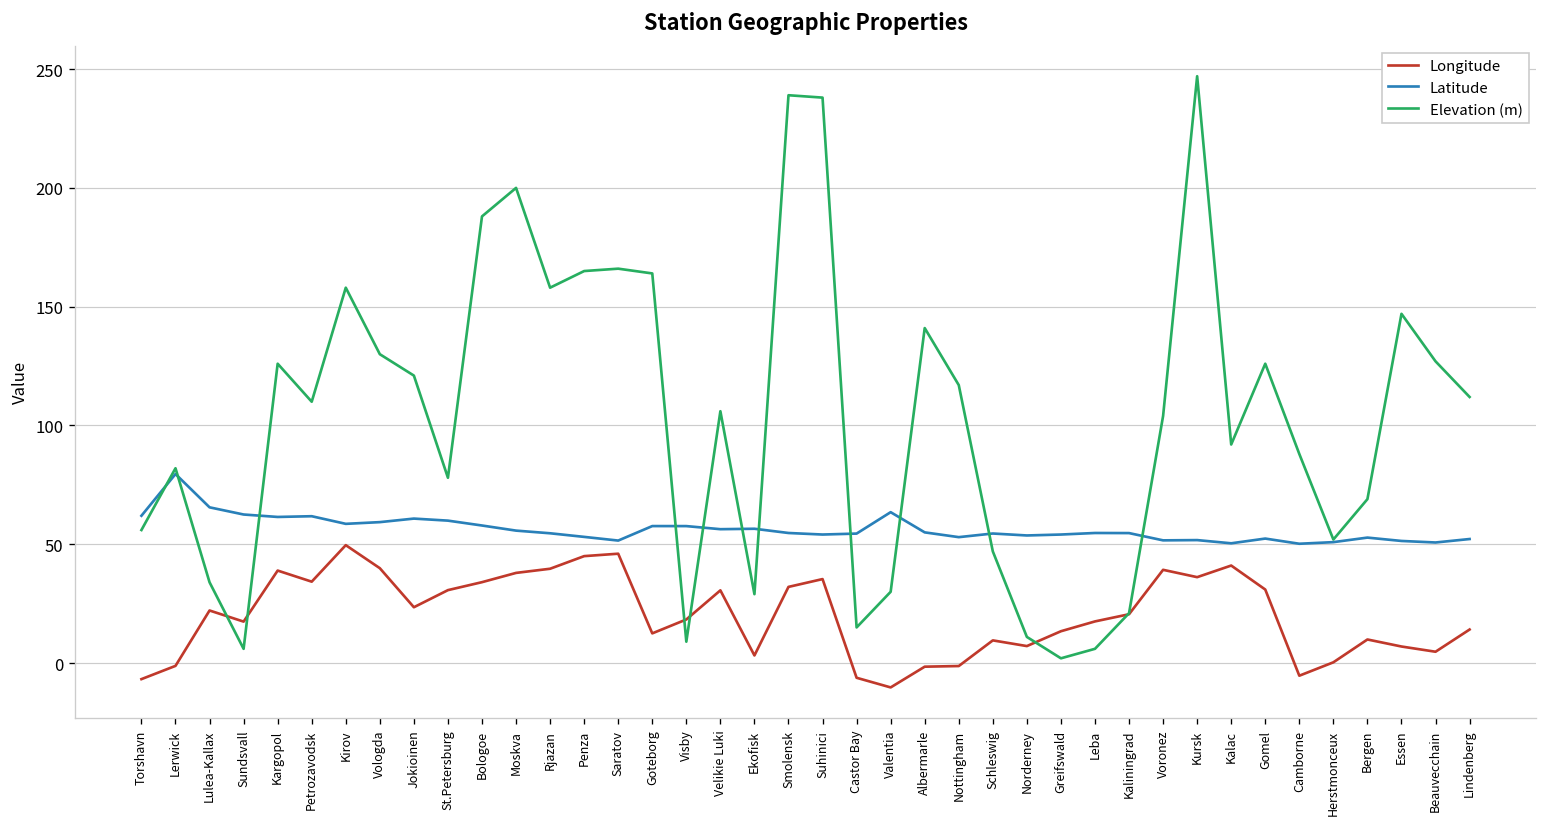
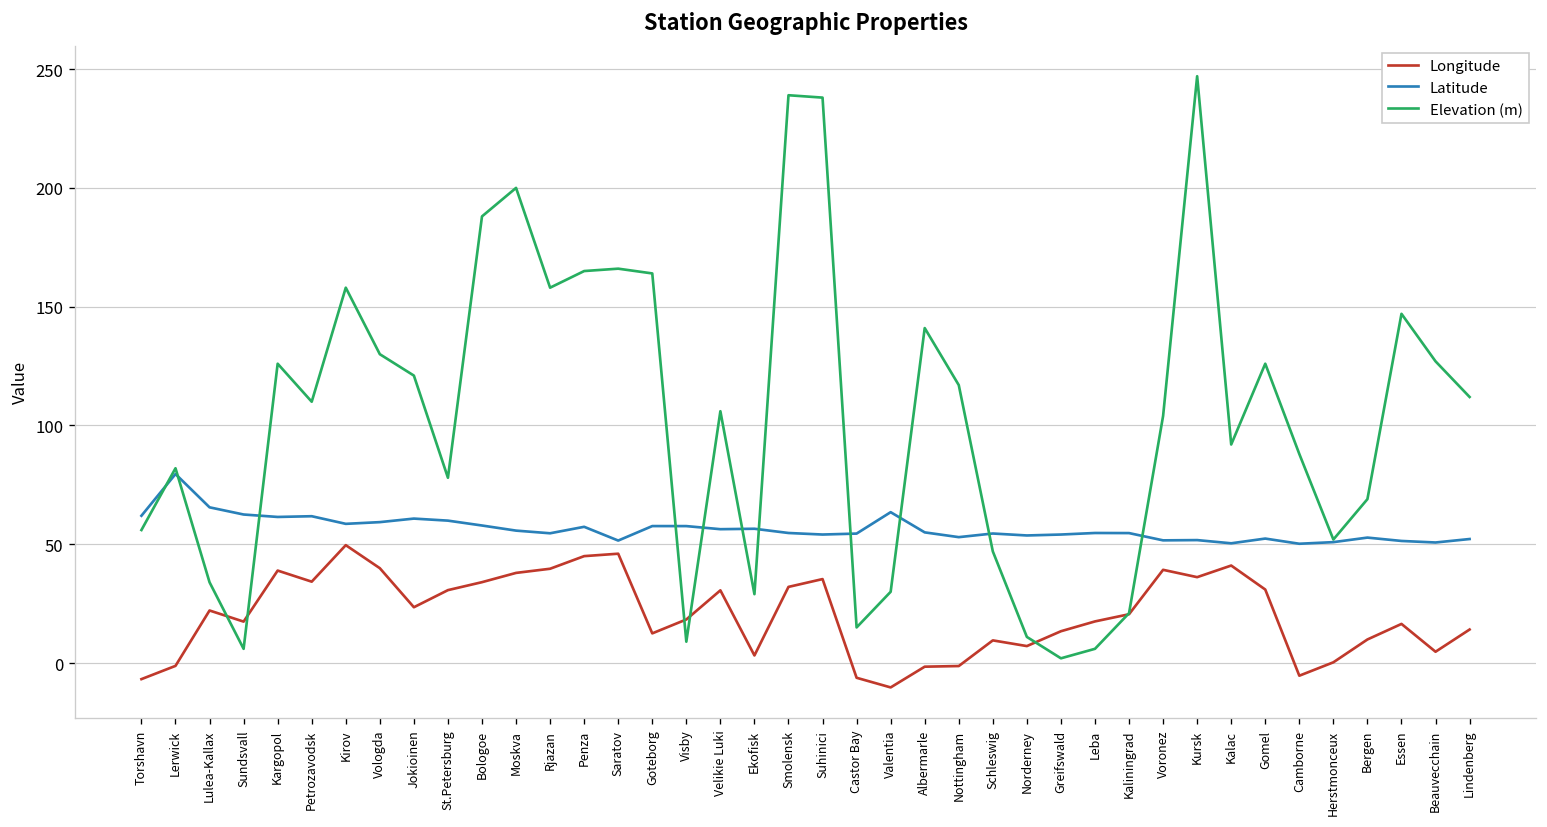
Latitude, Penza: 53 -> 57
Longitude, Essen: 7 -> 16
